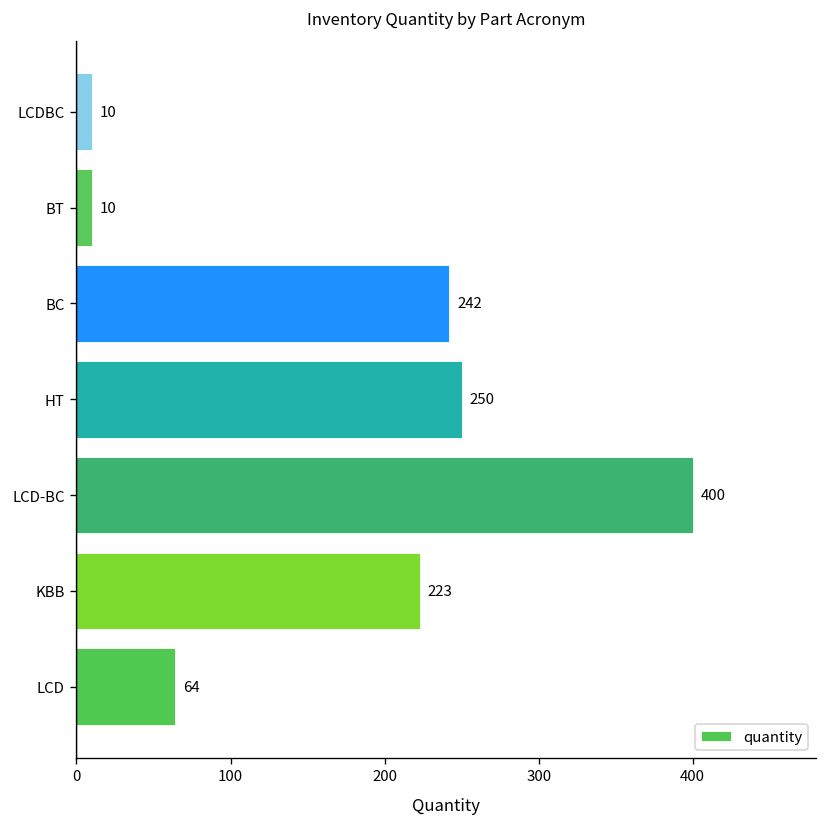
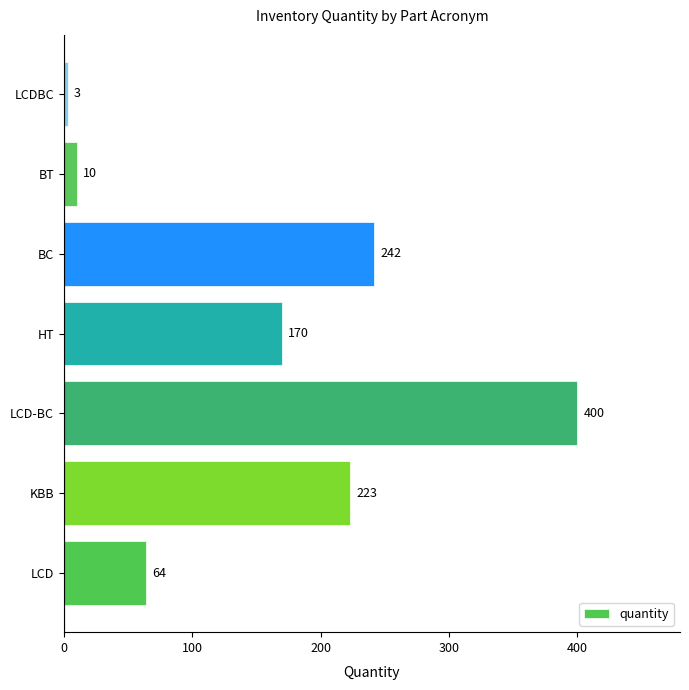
LCDBC: 10 -> 3
HT: 250 -> 170
